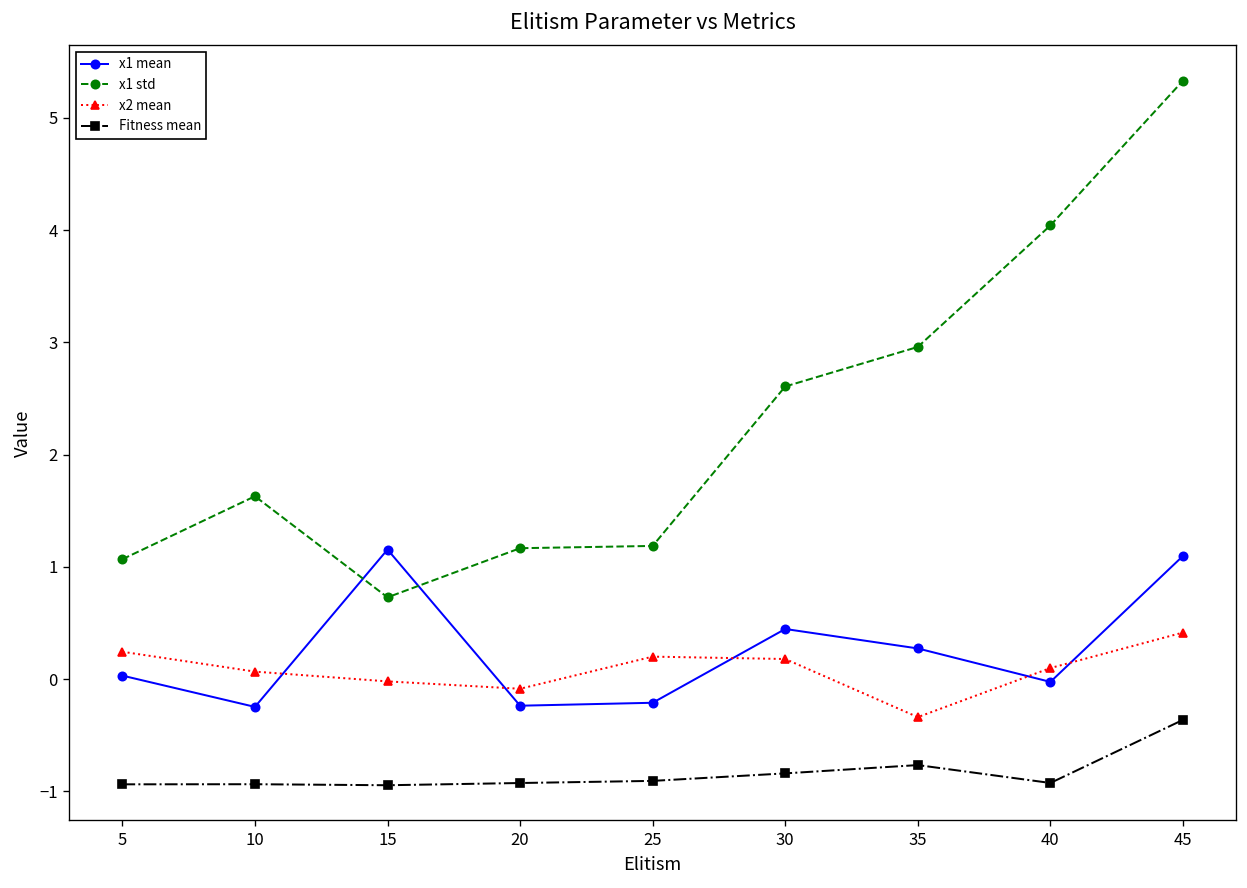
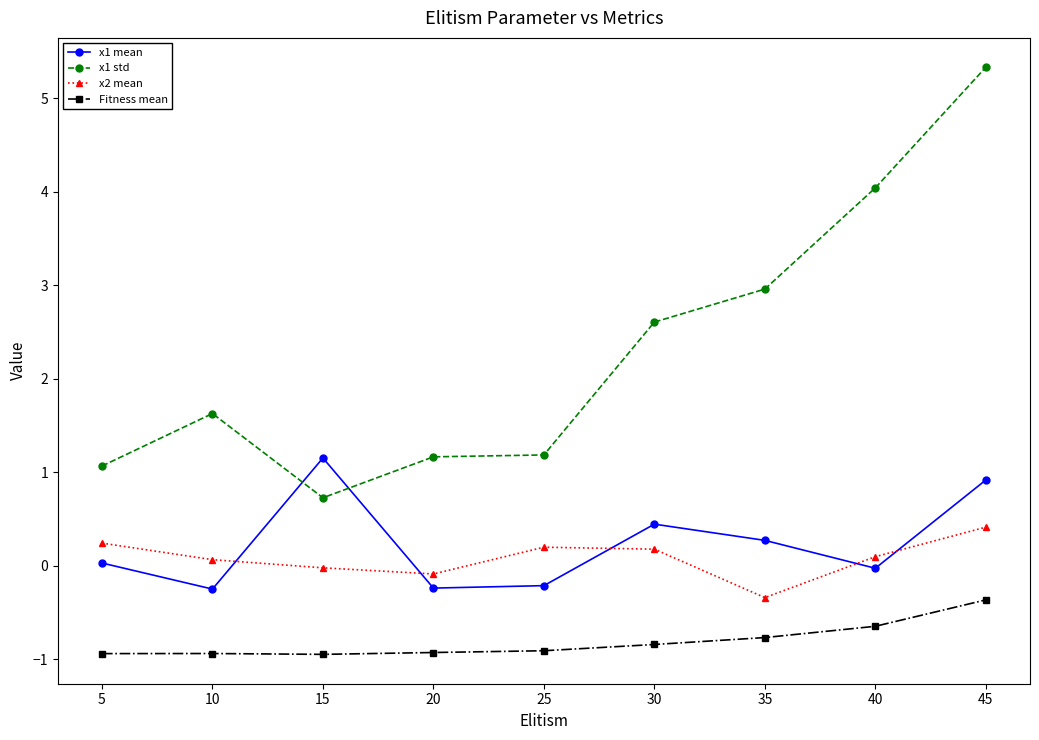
Fitness mean, 40: -0.9 -> -0.6
x1 mean, 45: 1.1 -> 0.9
